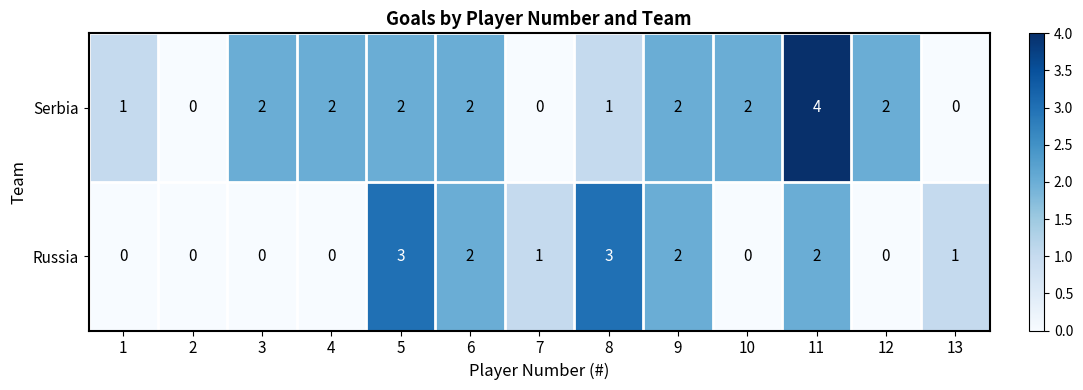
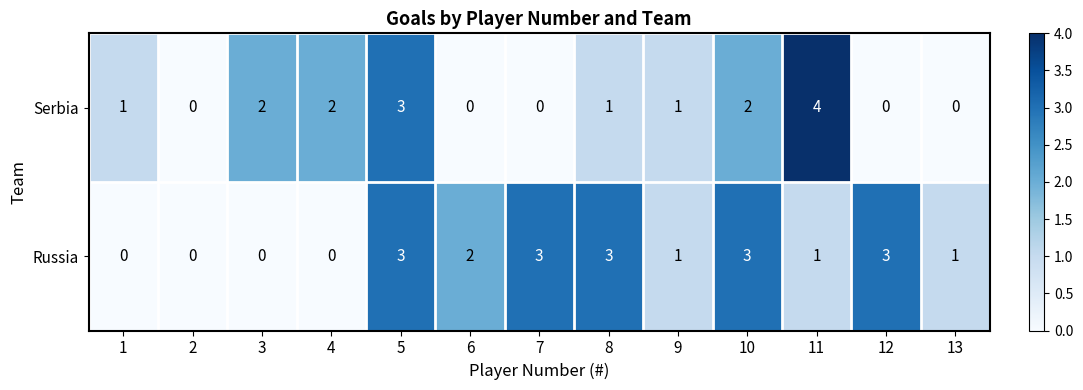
Serbia, 5: 2 -> 3
Serbia, 6: 2 -> 0
Serbia, 9: 2 -> 1
Serbia, 12: 2 -> 0
Russia, 7: 1 -> 3
Russia, 9: 2 -> 1
Russia, 10: 0 -> 3
Russia, 11: 2 -> 1
Russia, 12: 0 -> 3
